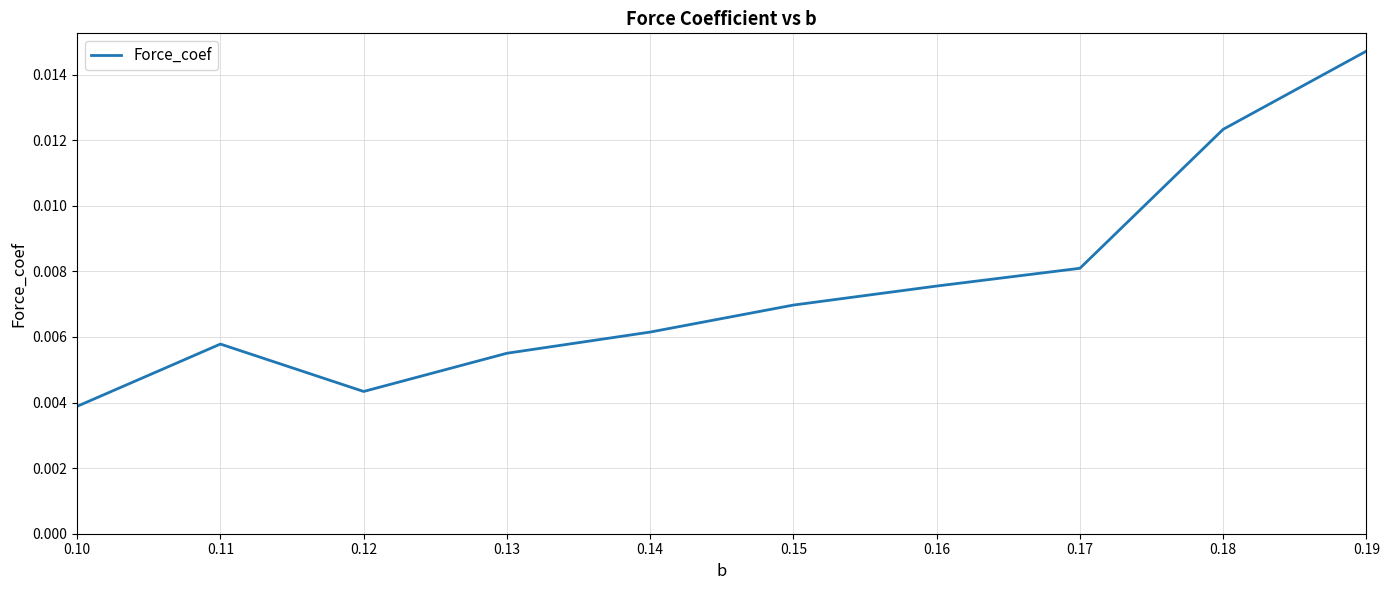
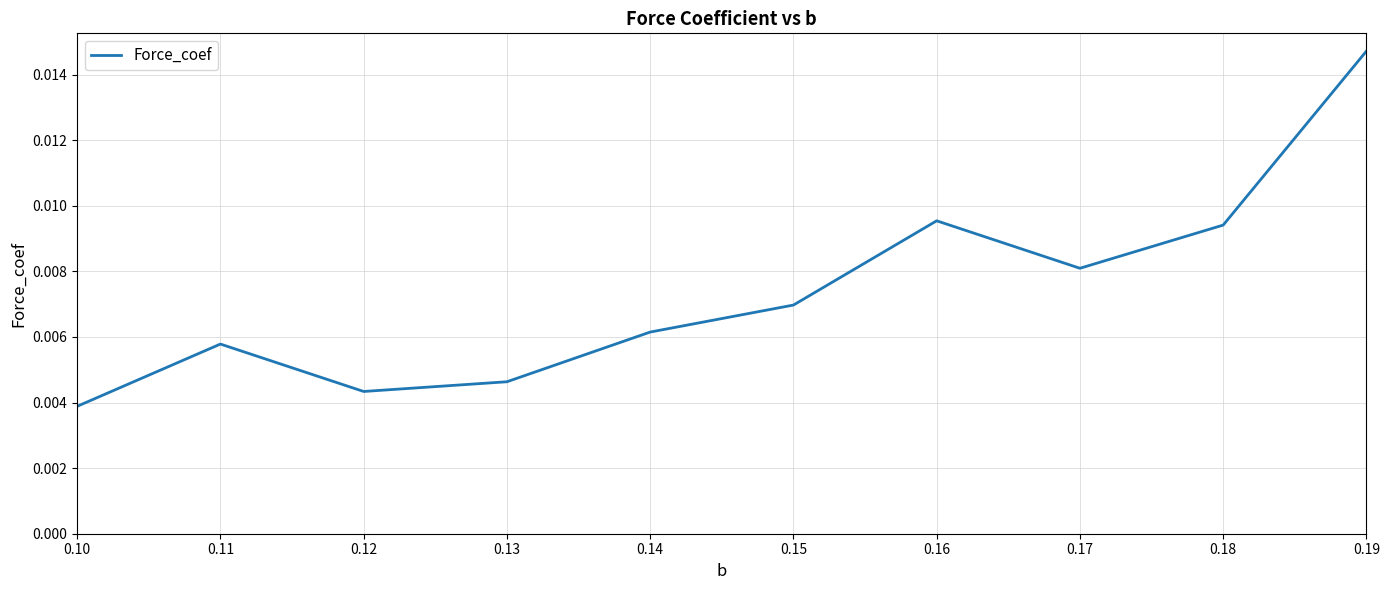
0.13: 0.0055 -> 0.0046
0.16: 0.0076 -> 0.0095
0.18: 0.0123 -> 0.0094
